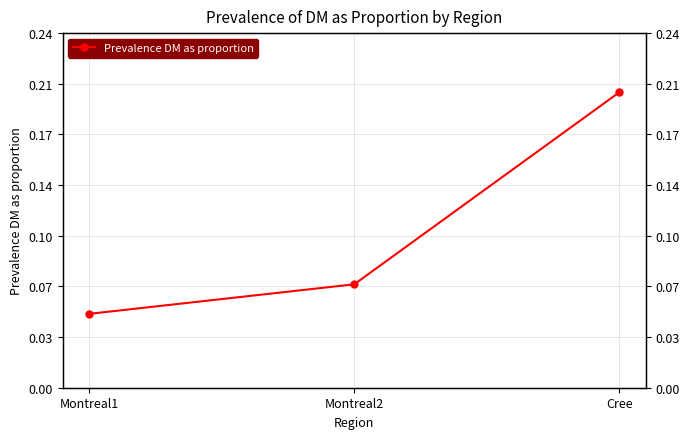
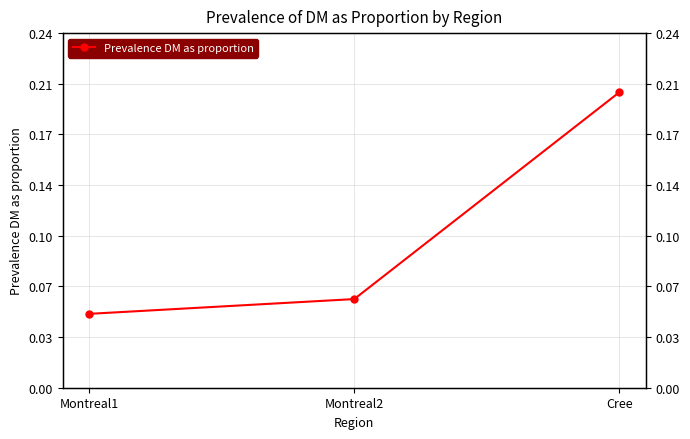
Montreal2: 0.07 -> 0.06
